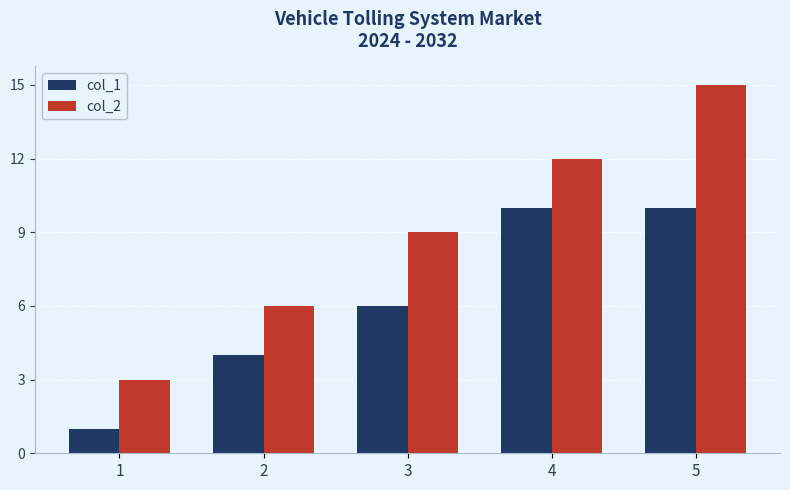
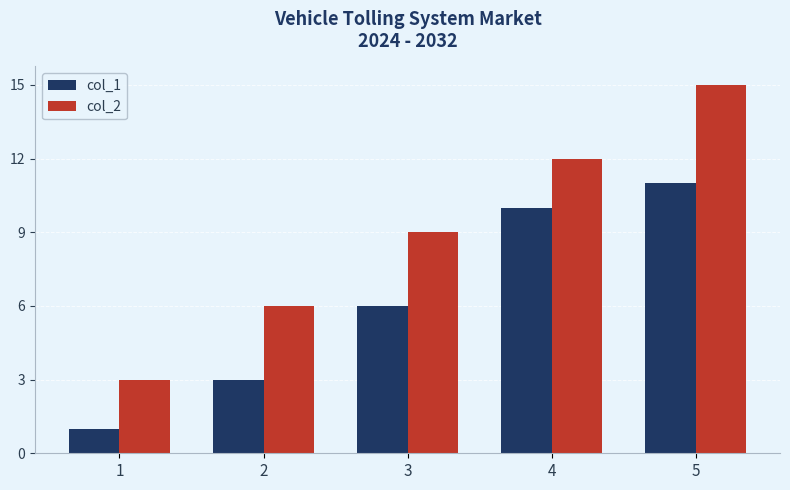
col_1, 2: 4 -> 3
col_1, 5: 10 -> 11
